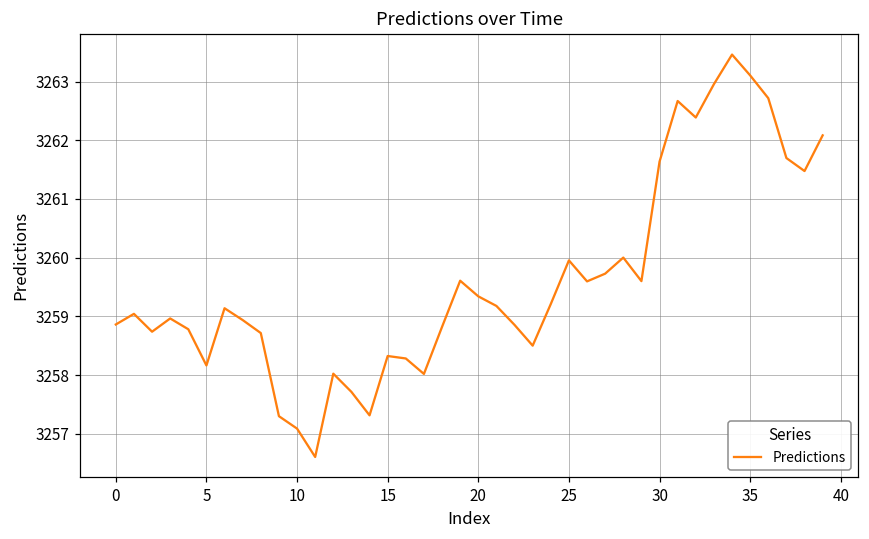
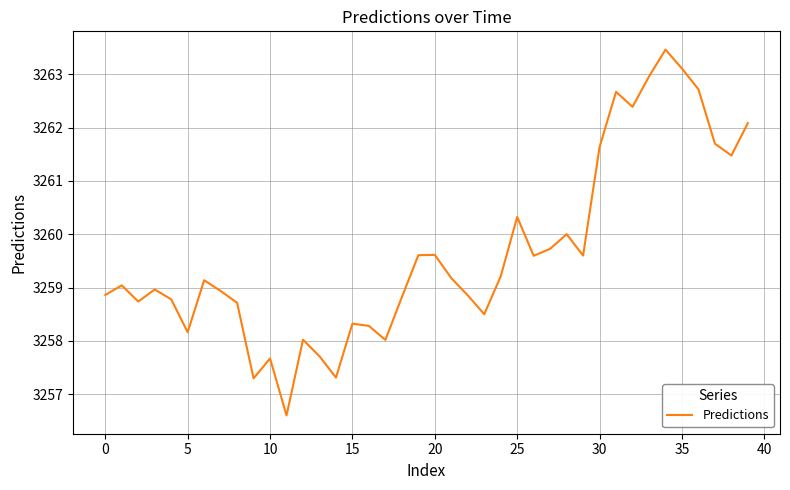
10: 3257.1 -> 3257.7
20: 3259.3 -> 3259.6
25: 3260.0 -> 3260.3
